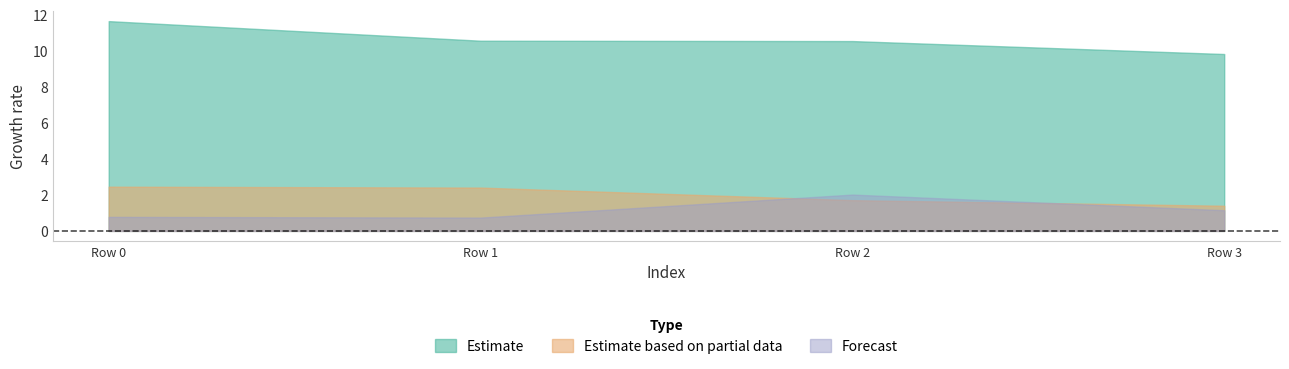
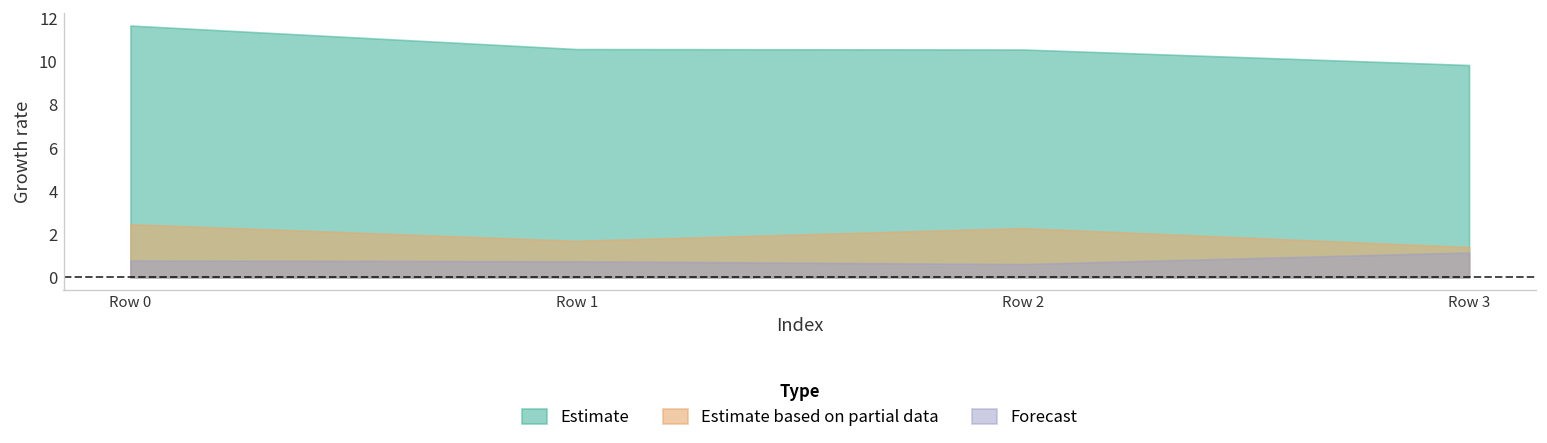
Estimate based on partial data, Row 1: 2.4 -> 1.7
Estimate based on partial data, Row 2: 1.7 -> 2.3
Forecast, Row 2: 2.0 -> 0.6
